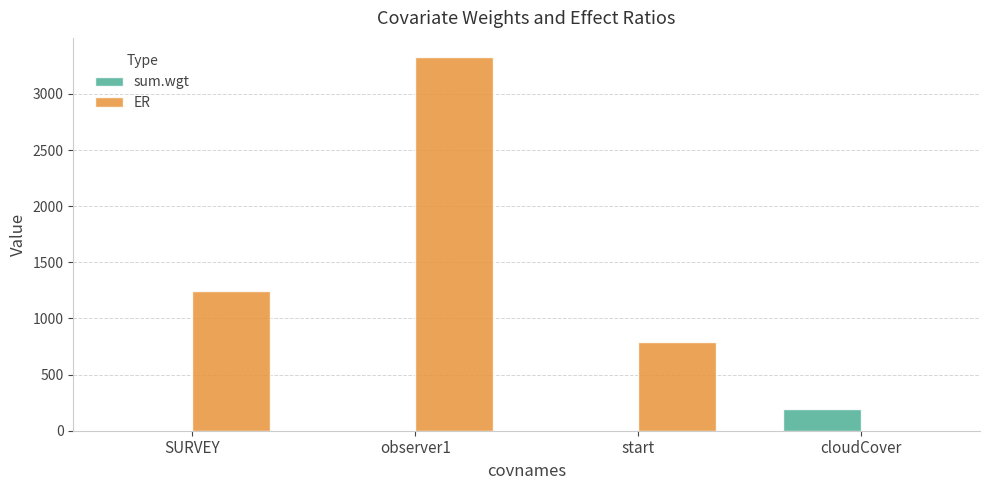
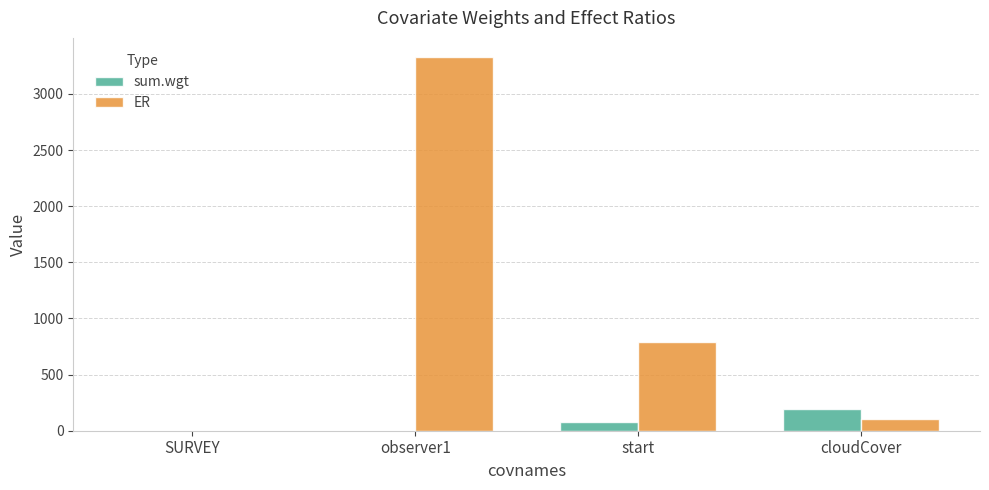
ER, SURVEY: 1240 -> 0
sum.wgt, start: 0 -> 80
ER, cloudCover: 0 -> 110
